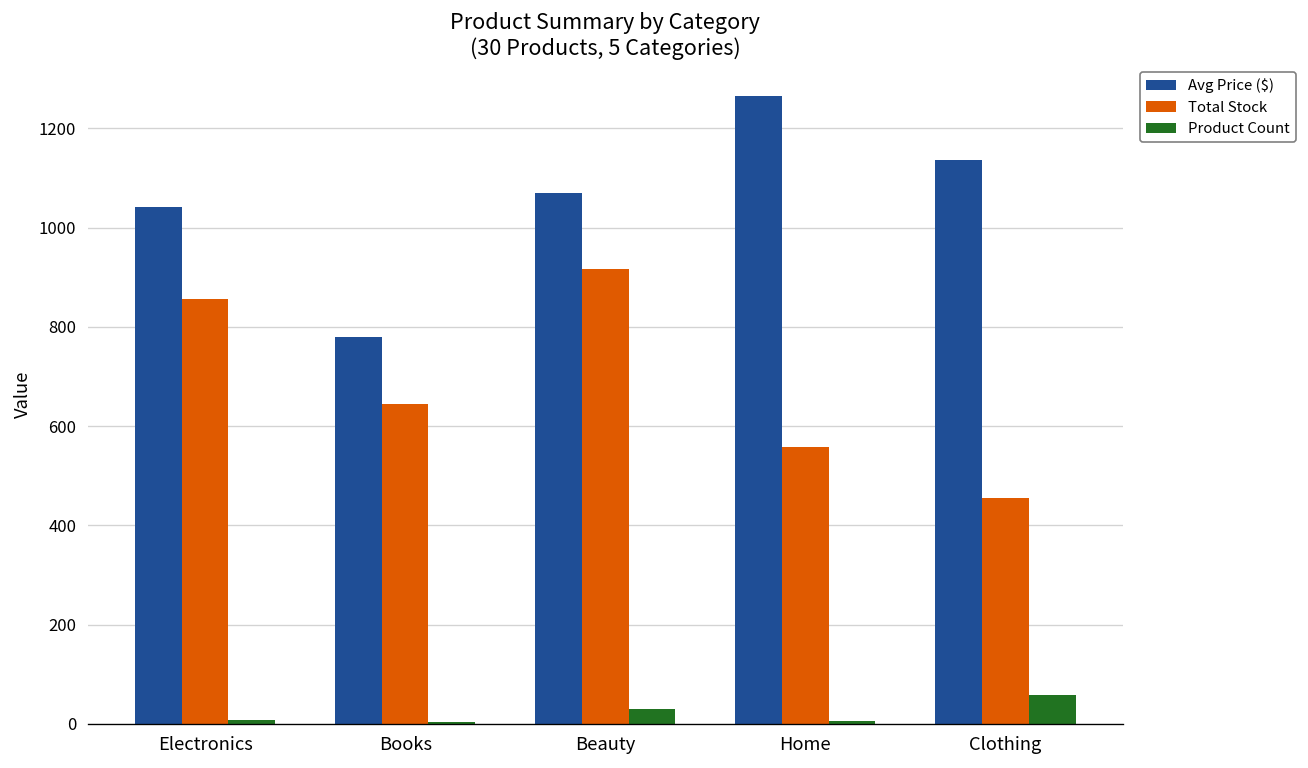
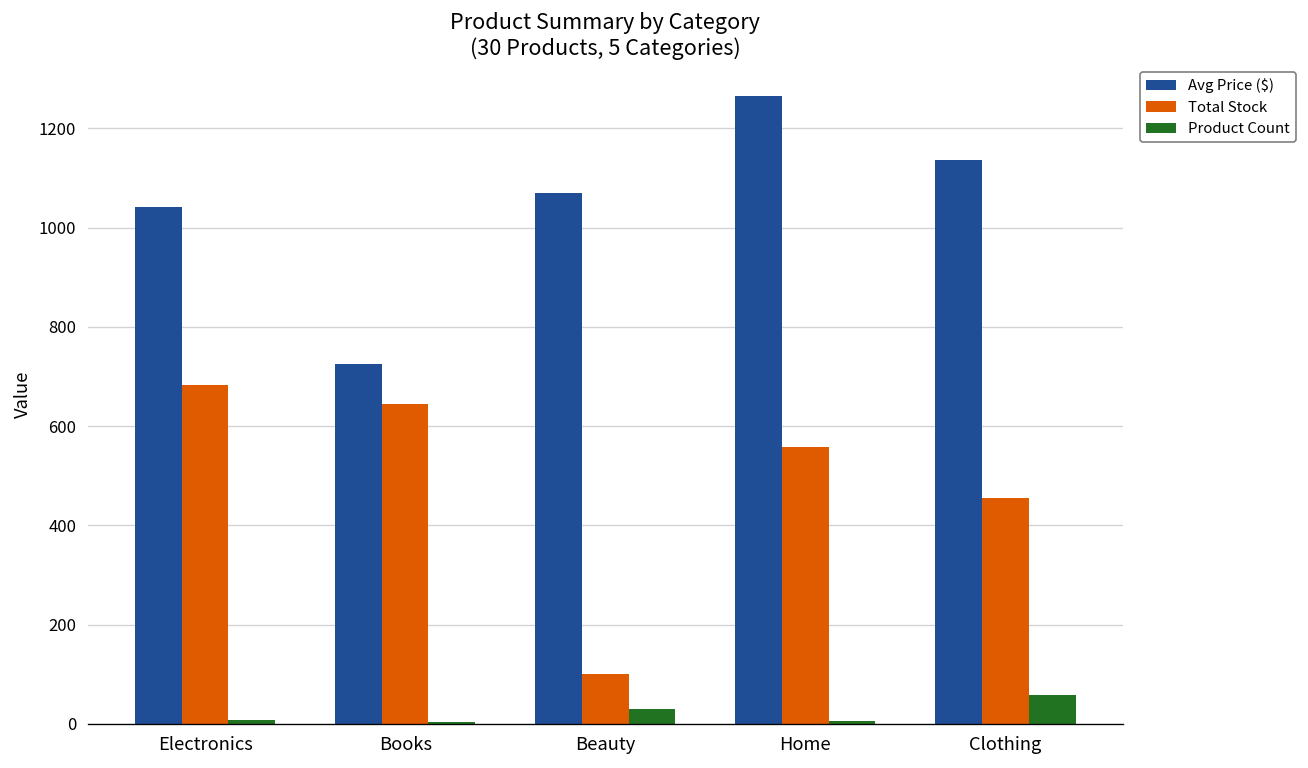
Total Stock, Electronics: 860 -> 680
Avg Price ($), Books: 780 -> 720
Total Stock, Beauty: 920 -> 100
